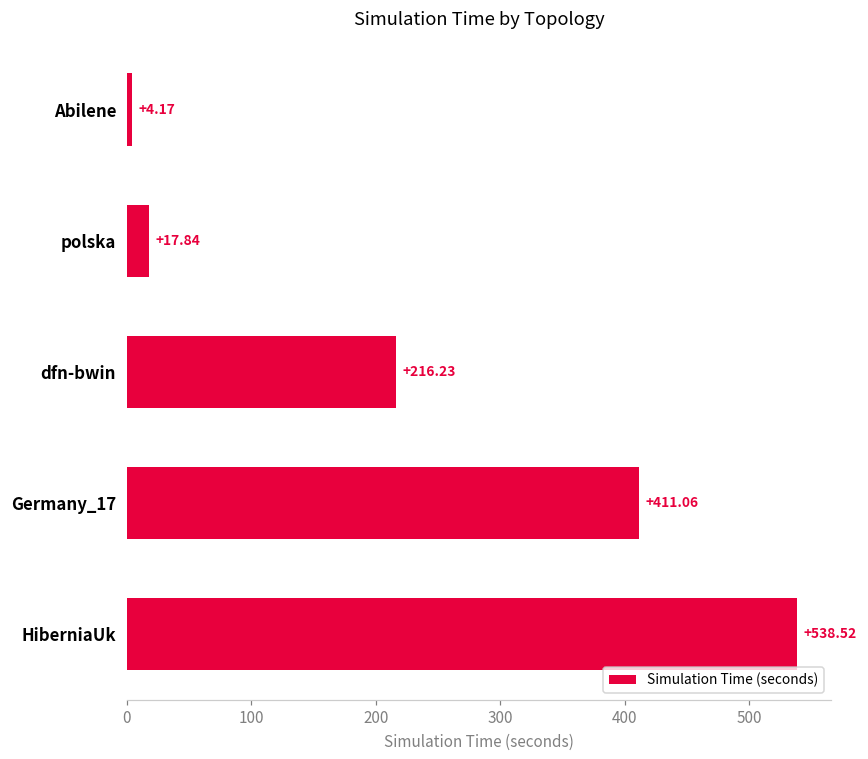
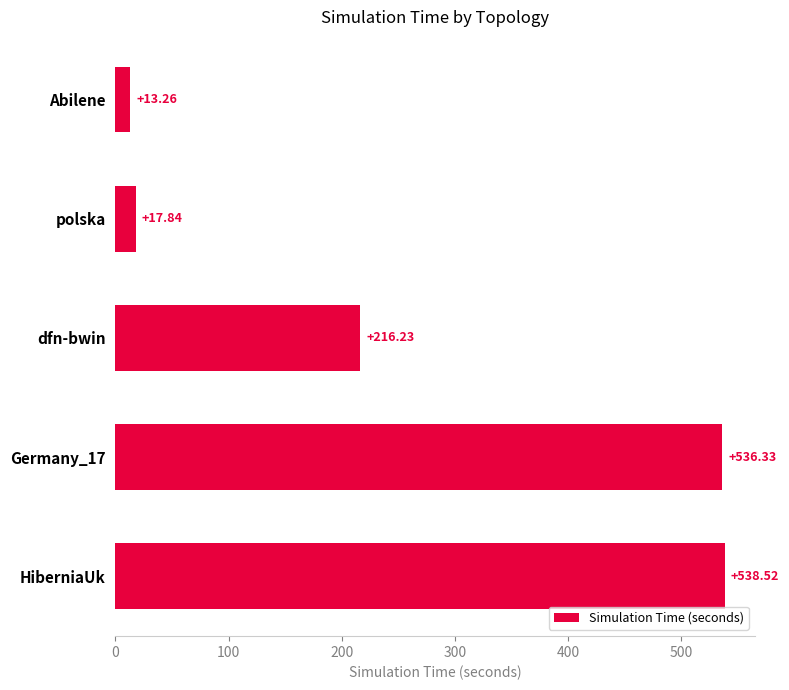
Abilene: +4.17 -> +13.26
Germany_17: +411.06 -> +536.33
